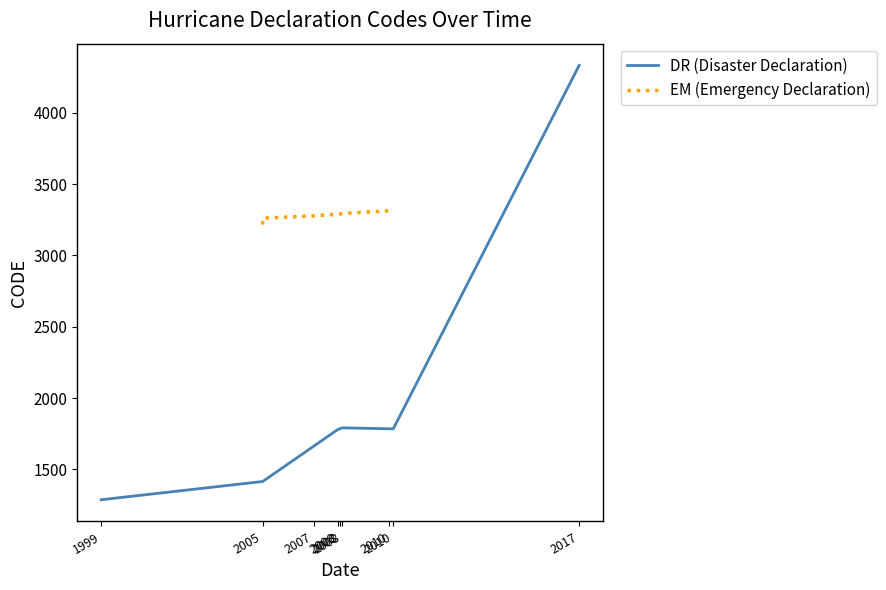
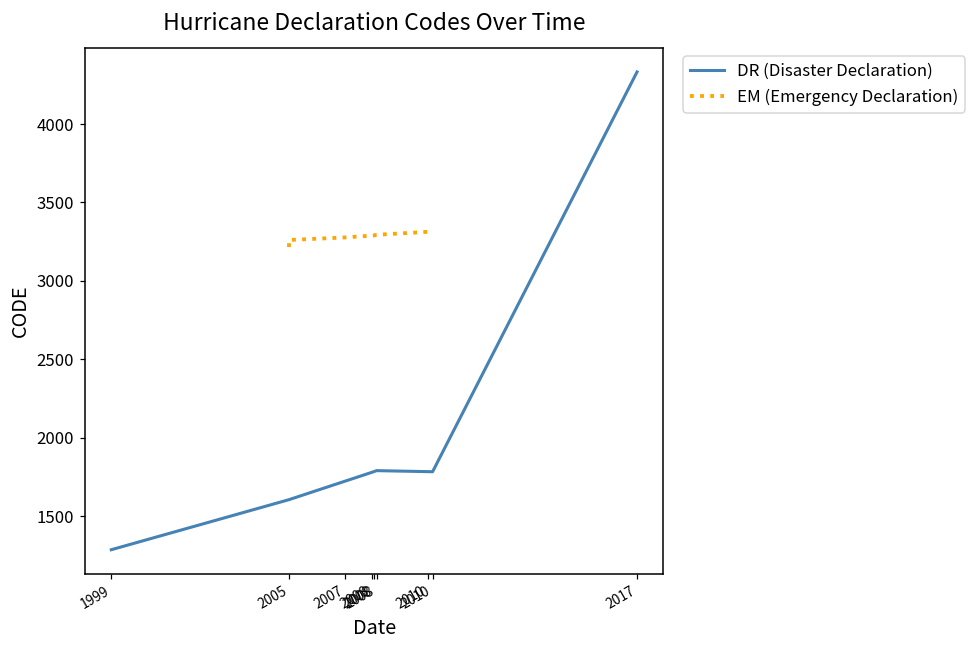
DR (Disaster Declaration), 2005: 1420 -> 1610
